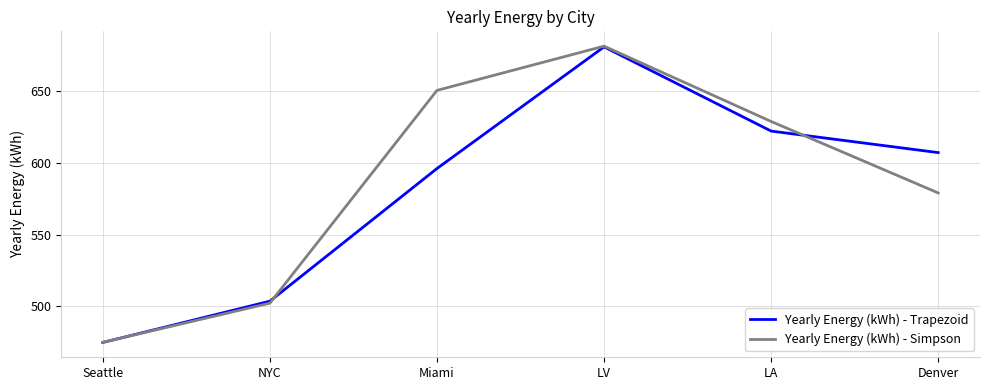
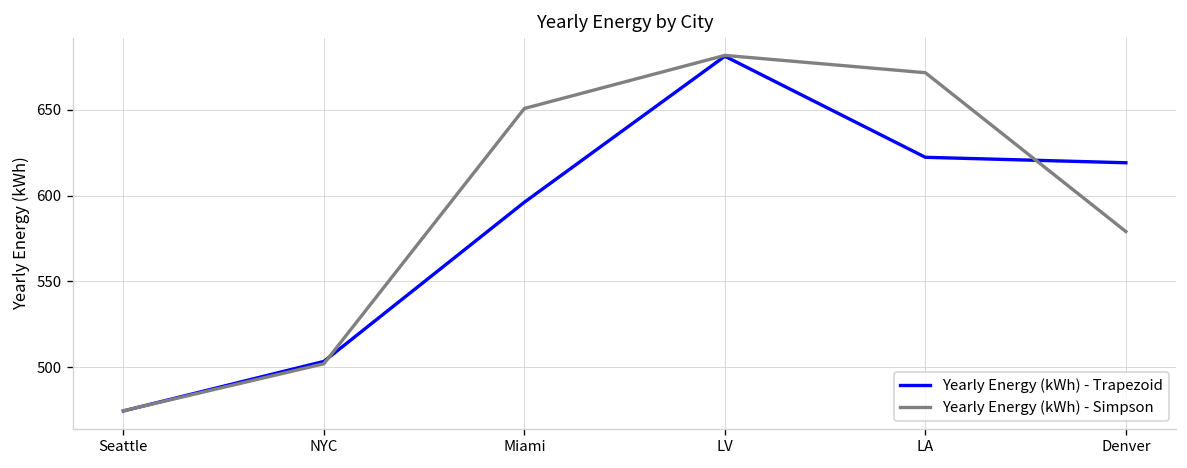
Yearly Energy (kWh) - Simpson, LA: 629 -> 672
Yearly Energy (kWh) - Trapezoid, Denver: 607 -> 619
